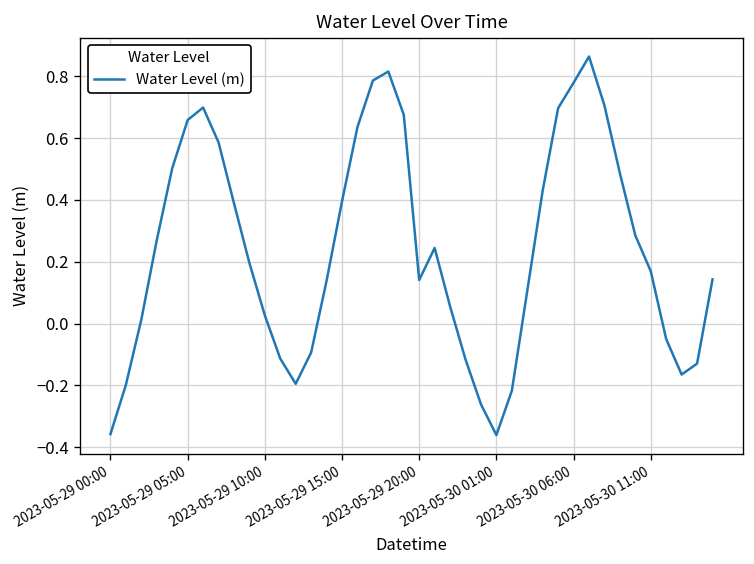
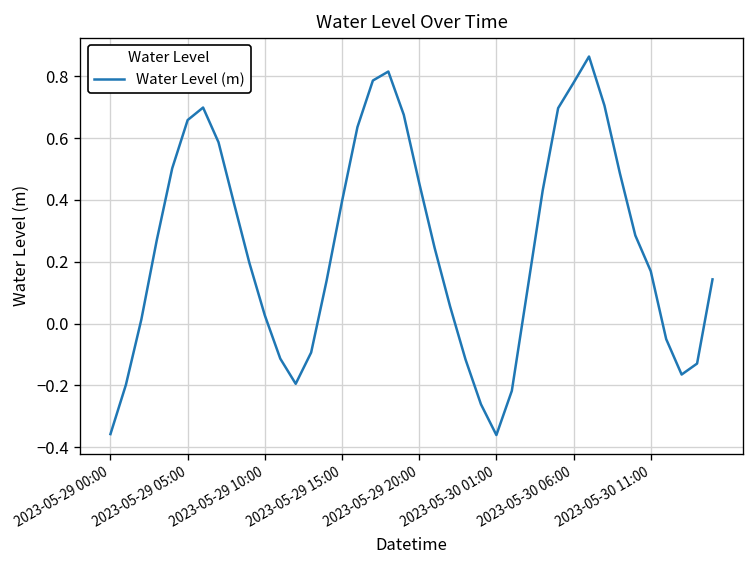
2023-05-29 20:00: 0.14 -> 0.45
